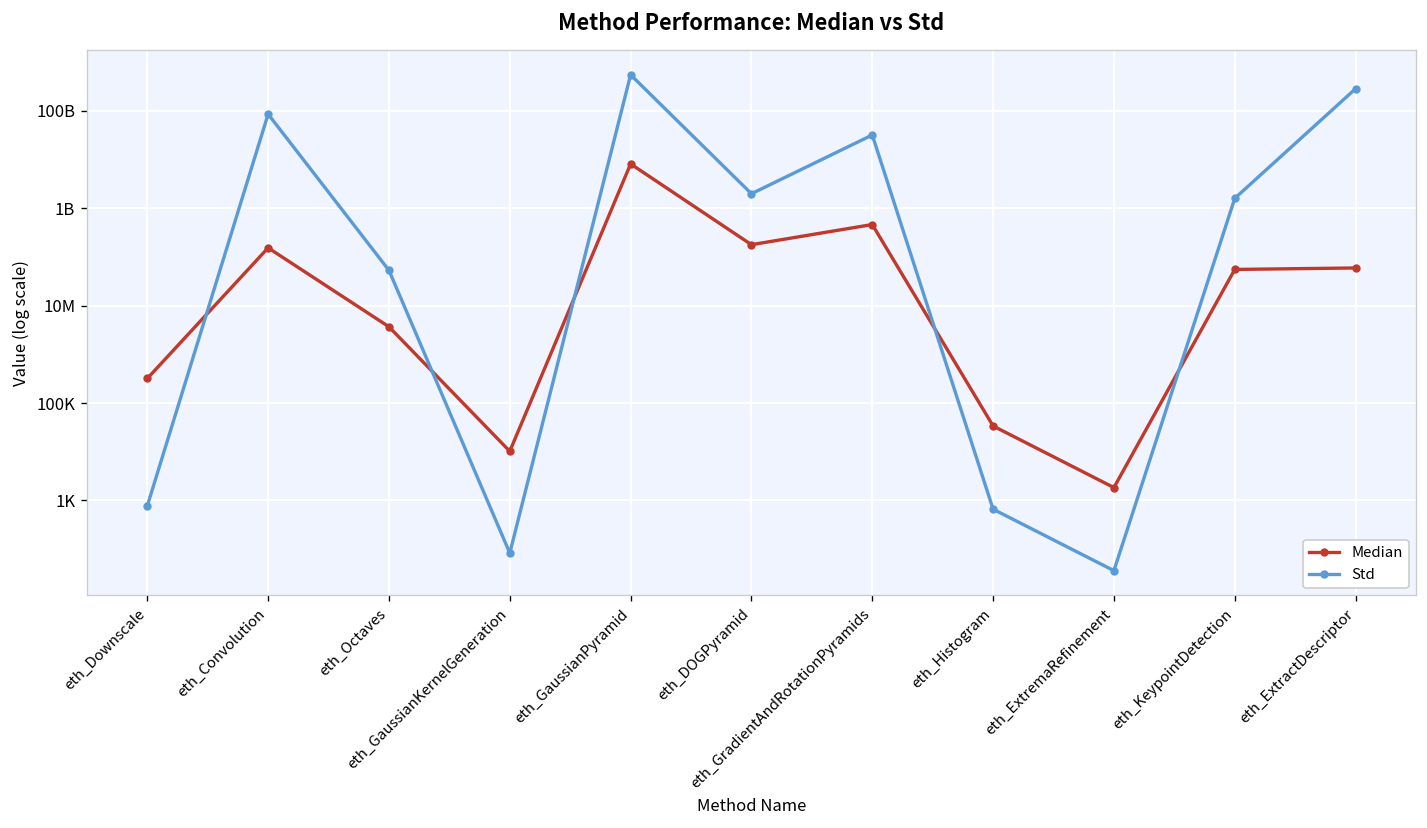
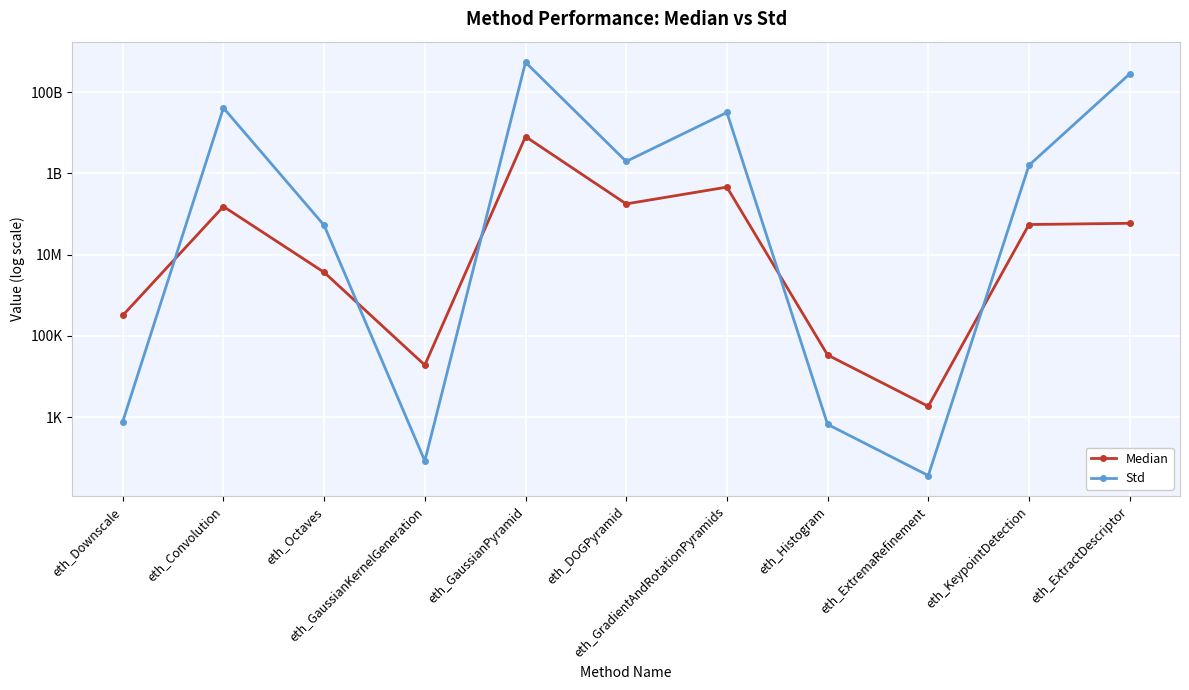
Std, eth_Convolution: 80000000000 -> 40000000000
Median, eth_GaussianKernelGeneration: 10000 -> 20000
